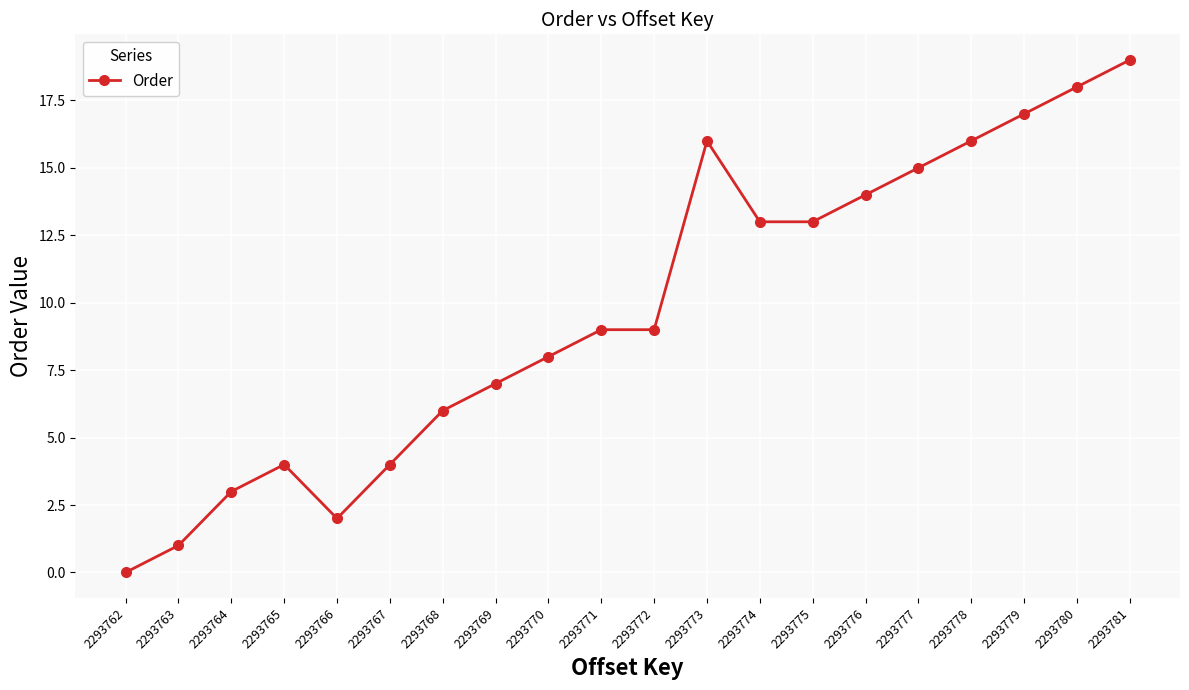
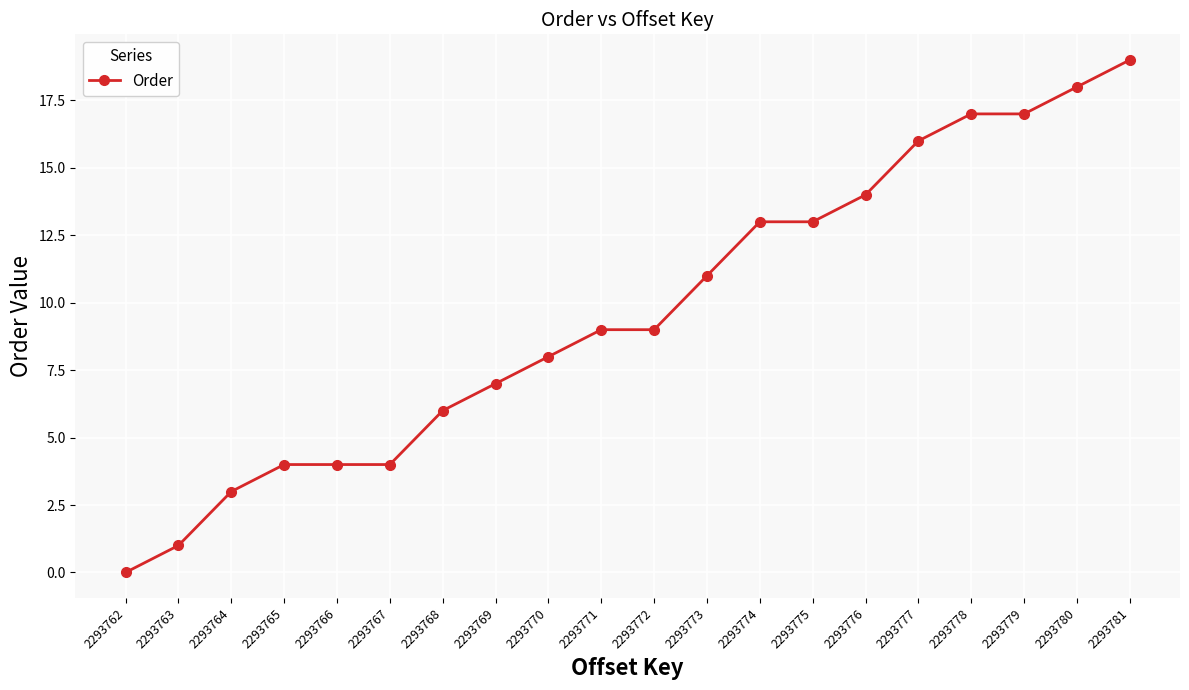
2293766: 2 -> 4
2293773: 16 -> 11
2293777: 15 -> 16
2293778: 16 -> 17
